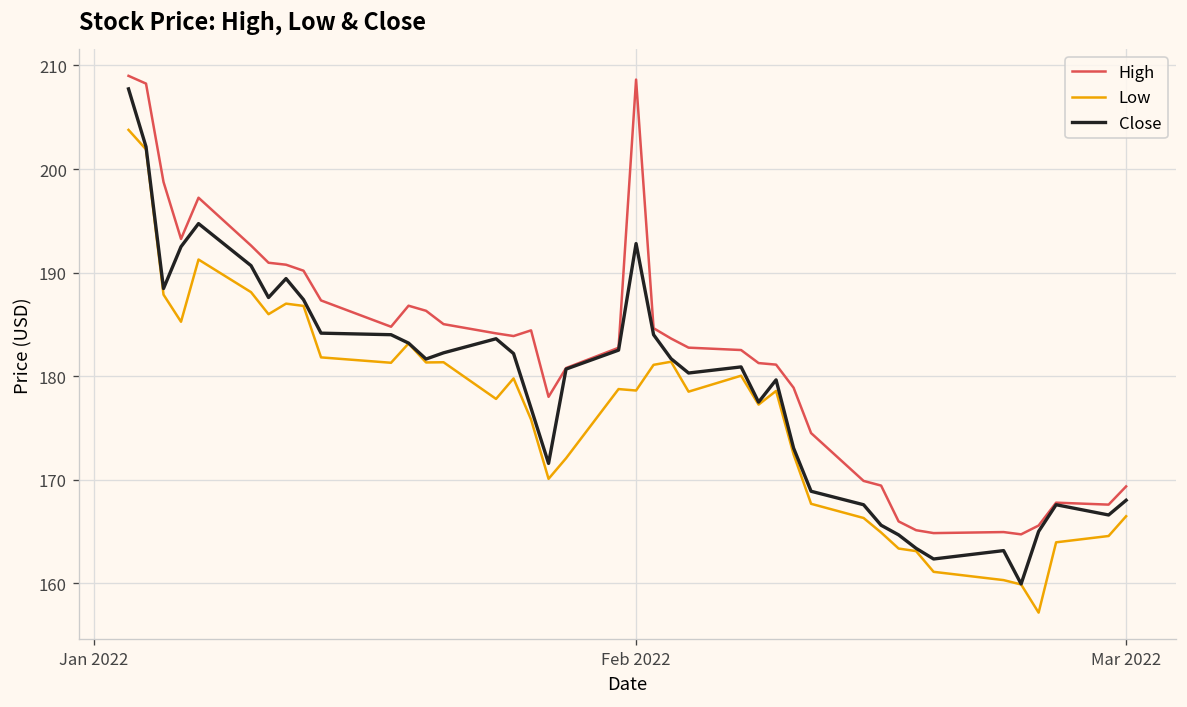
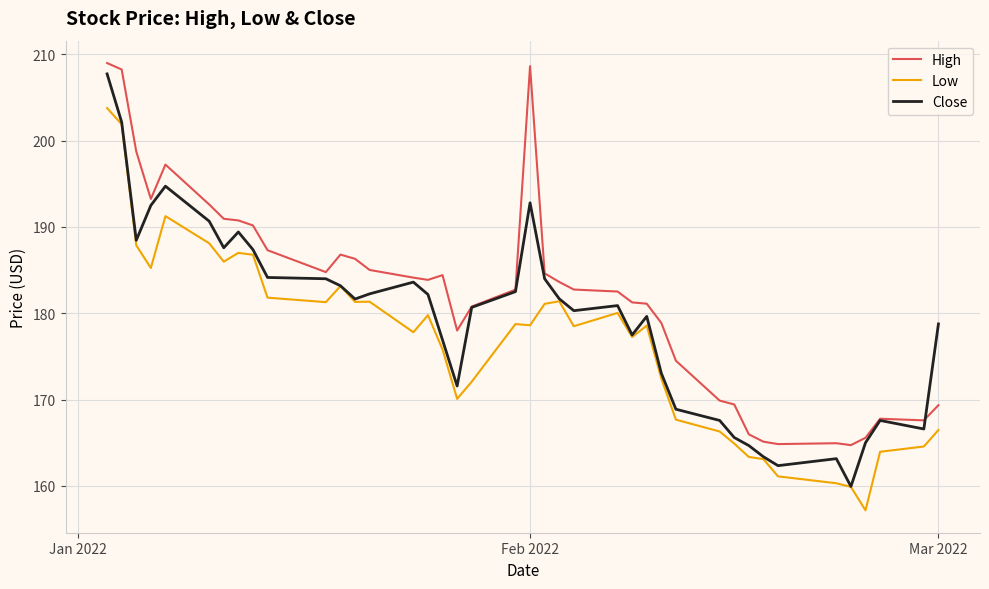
Close, Mar 2022: 168 -> 179
